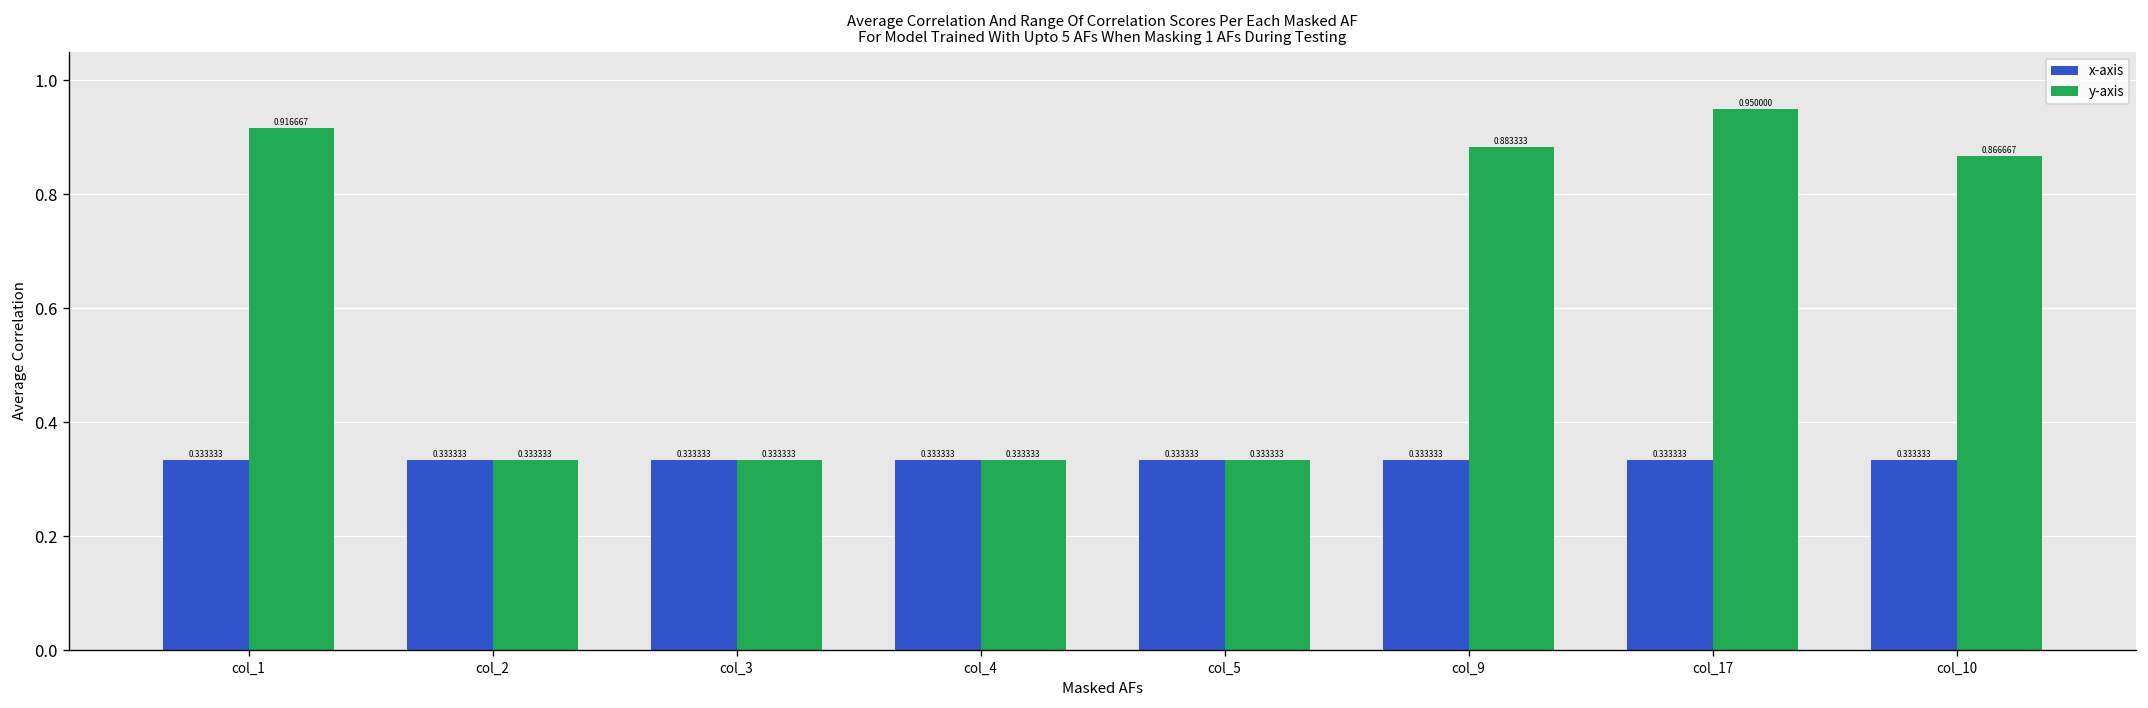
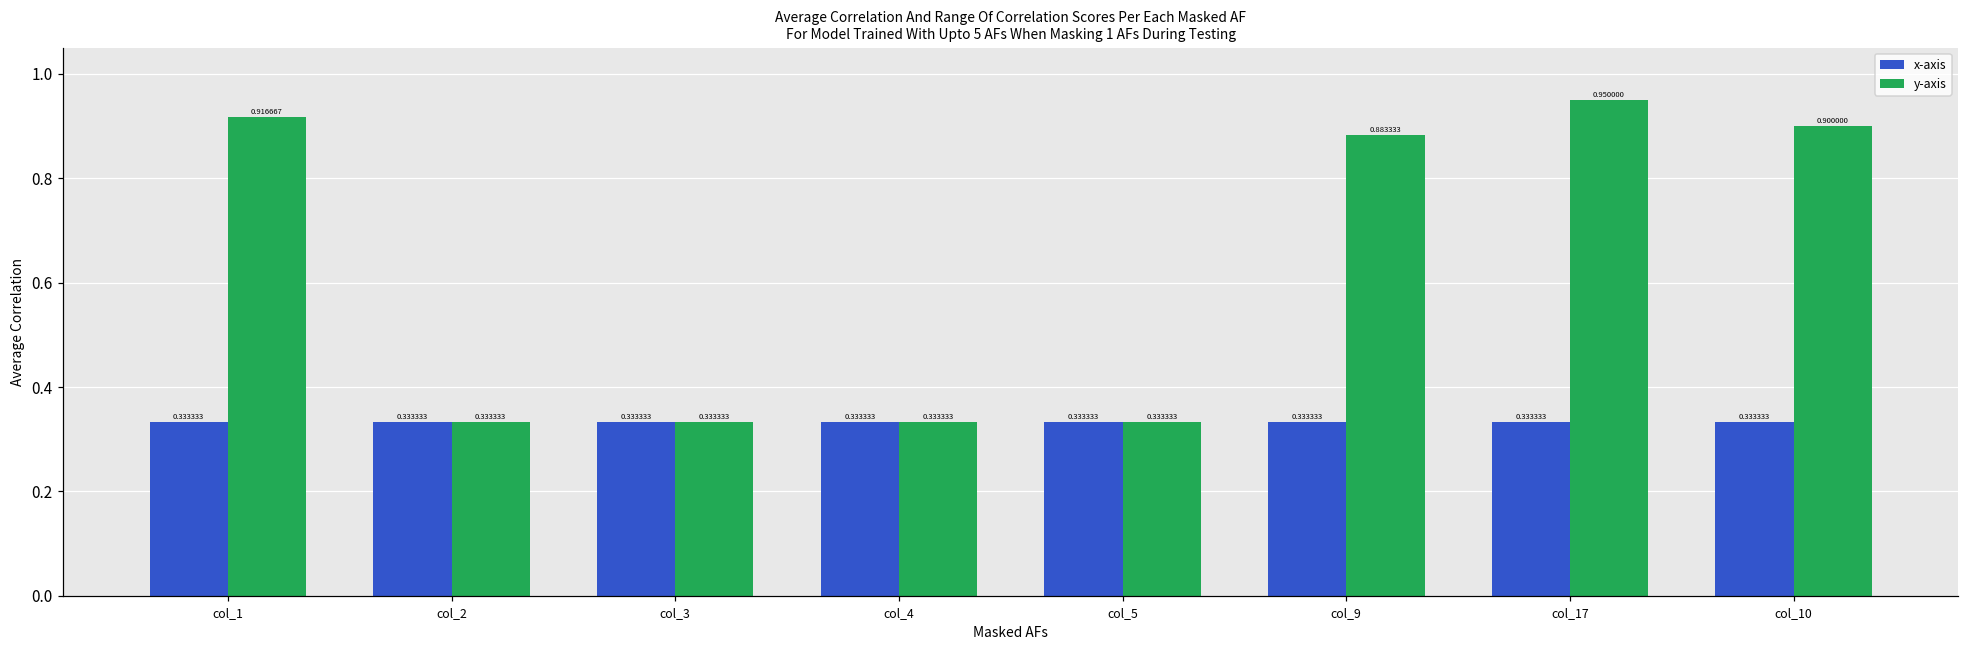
y-axis, col_10: 0.866667 -> 0.900000
